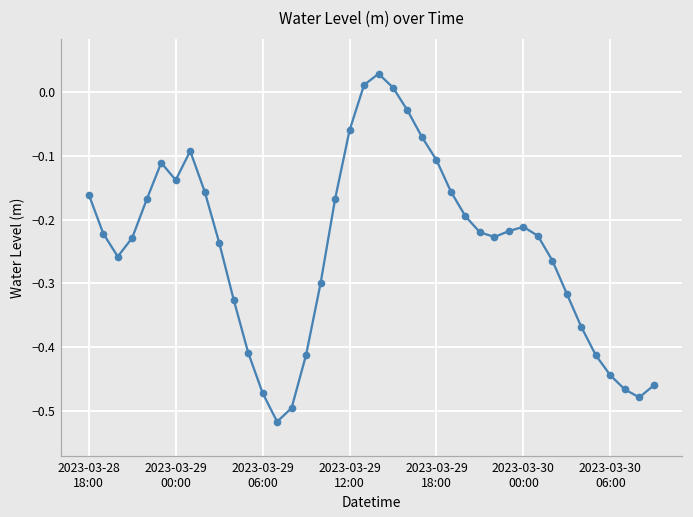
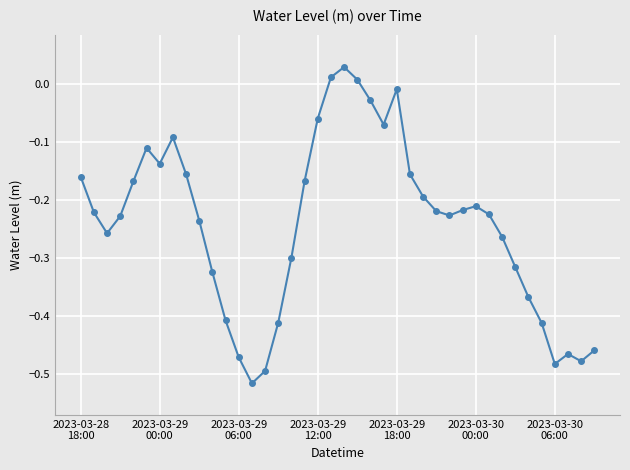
2023-03-29 18:00: -0.11 -> -0.01
2023-03-30 06:00: -0.44 -> -0.48
